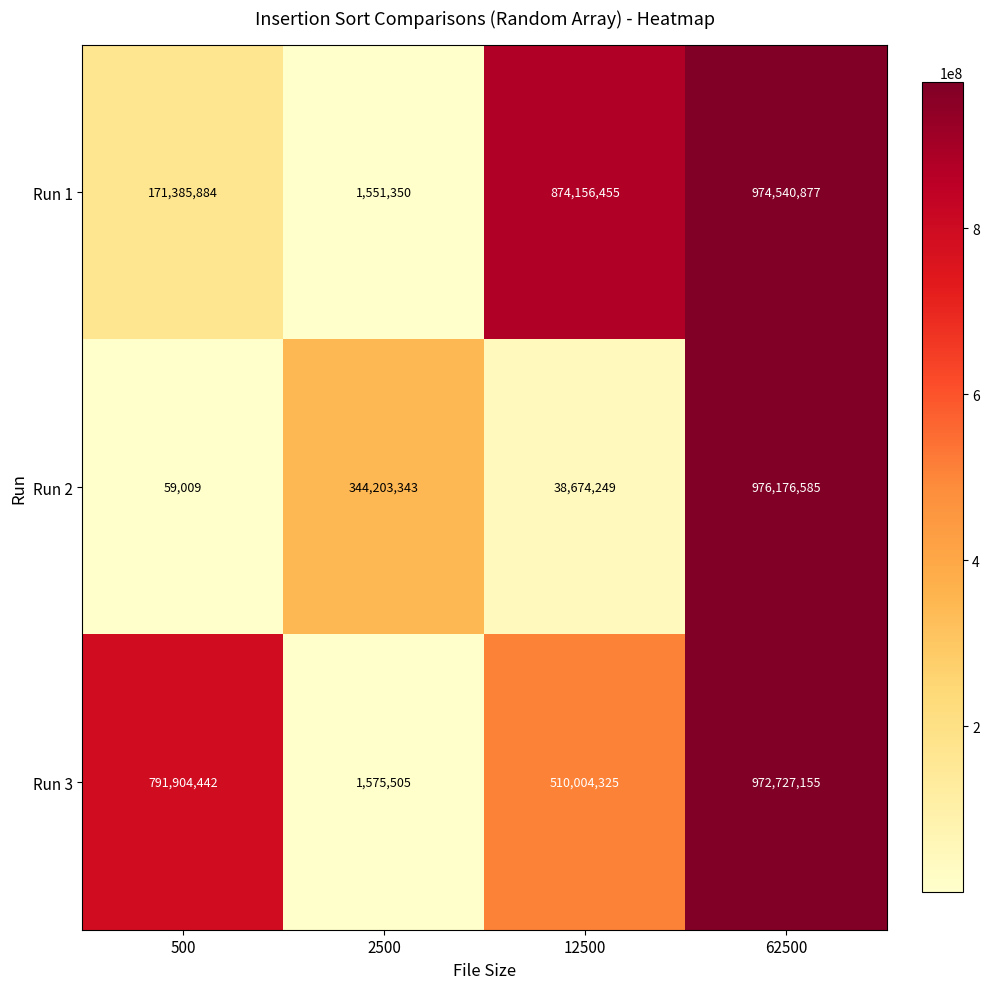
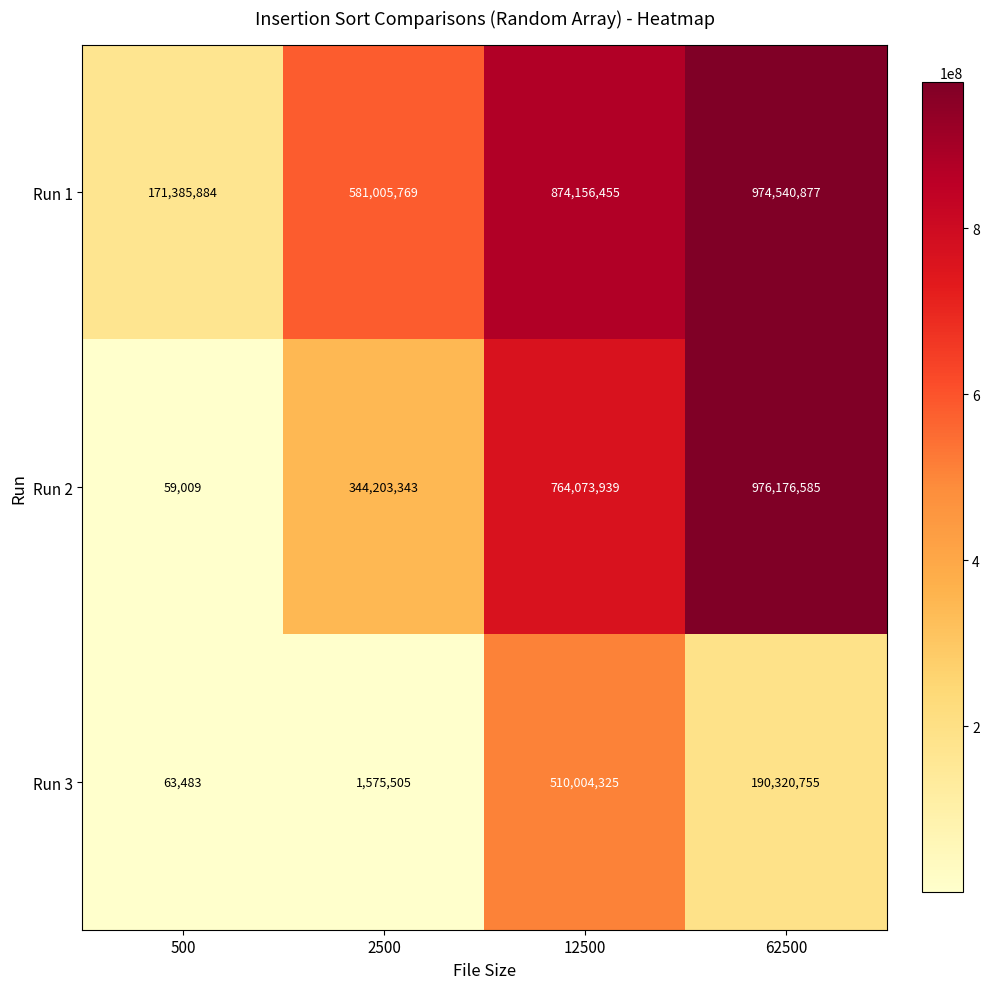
Run 1, 2500: 1,551,350 -> 581,005,769
Run 2, 12500: 38,674,249 -> 764,073,939
Run 3, 500: 791,904,442 -> 63,483
Run 3, 62500: 972,727,155 -> 190,320,755
